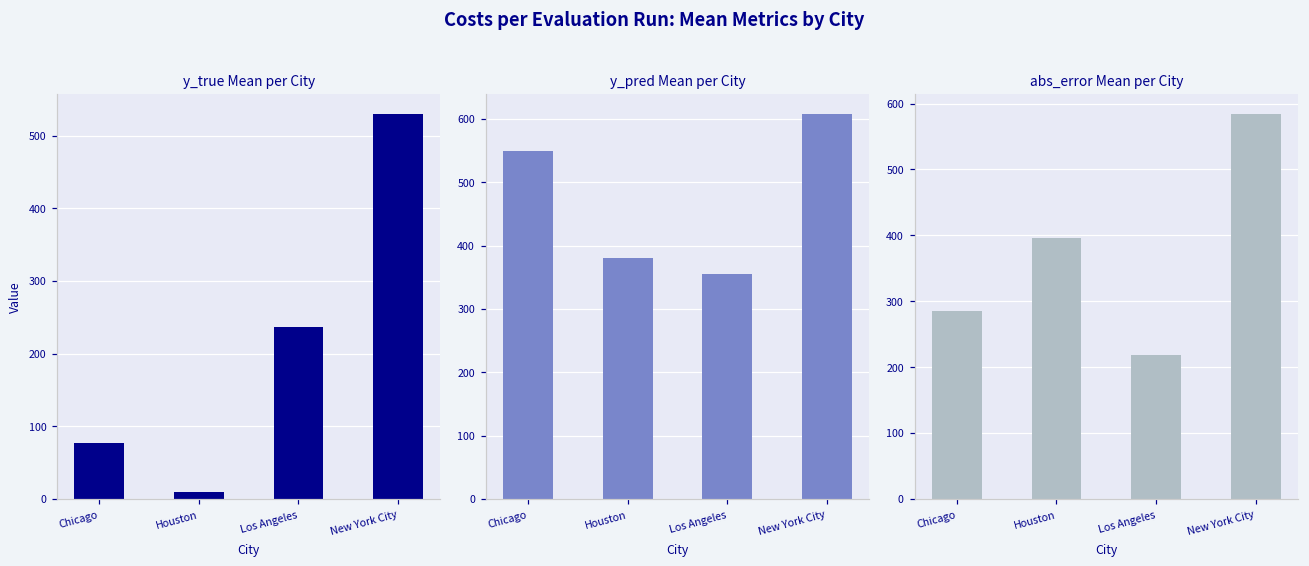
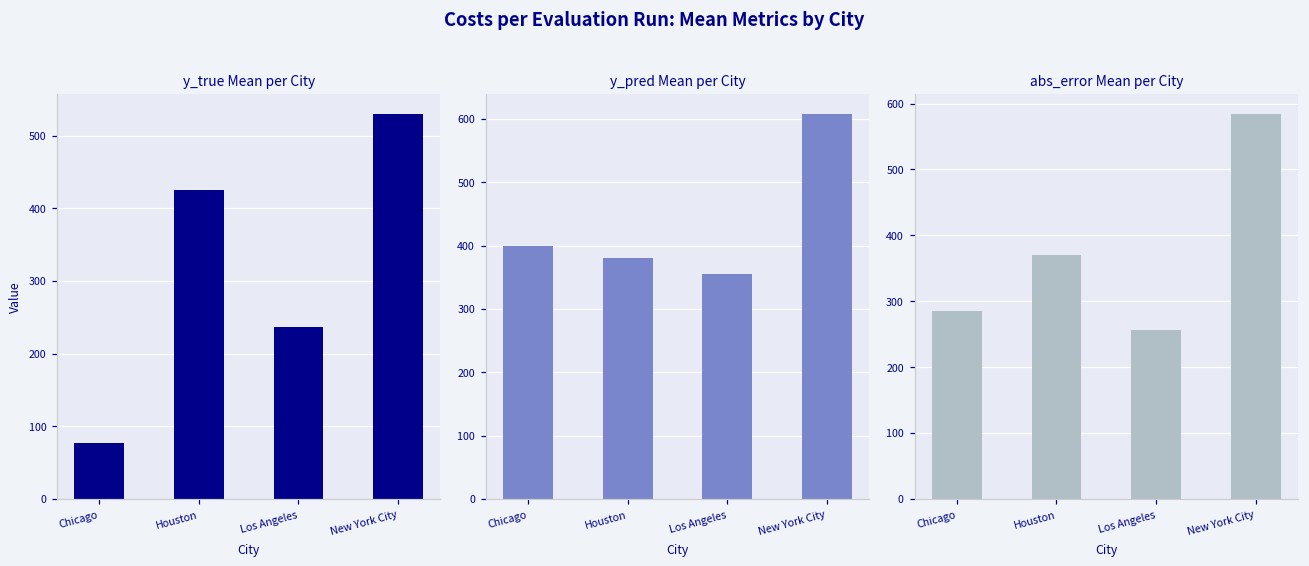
y_true Mean per City, Houston: 10 -> 430
y_pred Mean per City, Chicago: 550 -> 400
abs_error Mean per City, Houston: 400 -> 370
abs_error Mean per City, Los Angeles: 220 -> 260
